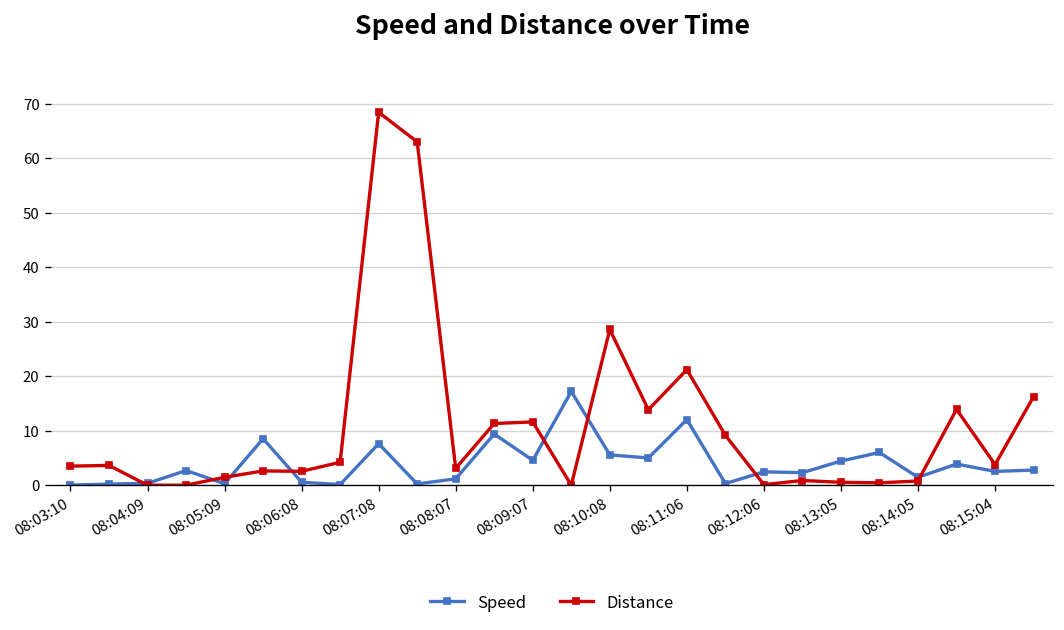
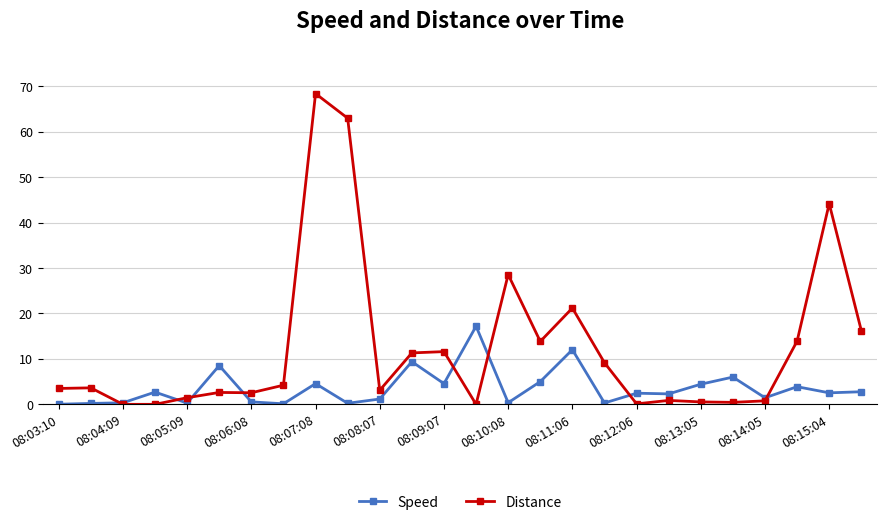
Speed, 08:07:08: 8 -> 5
Speed, 08:10:08: 6 -> 0
Distance, 08:15:04: 4 -> 44
